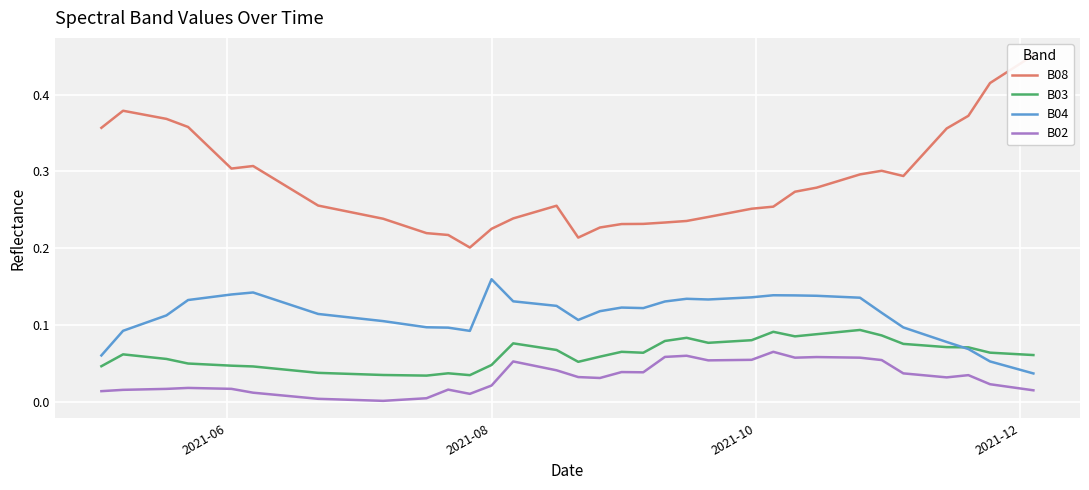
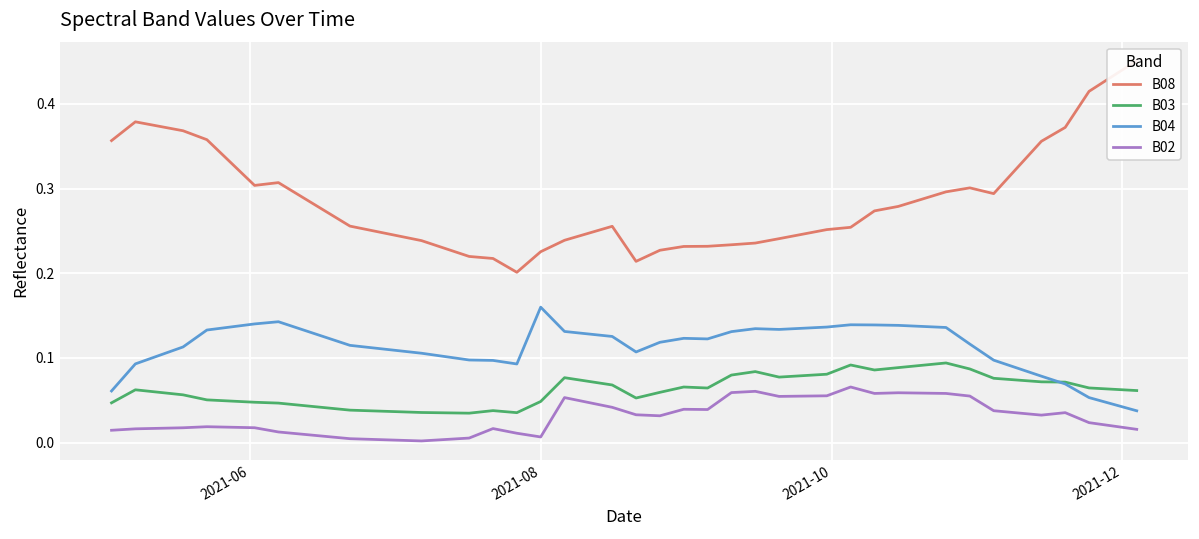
B02, 2021-08: 0.02 -> 0.01
